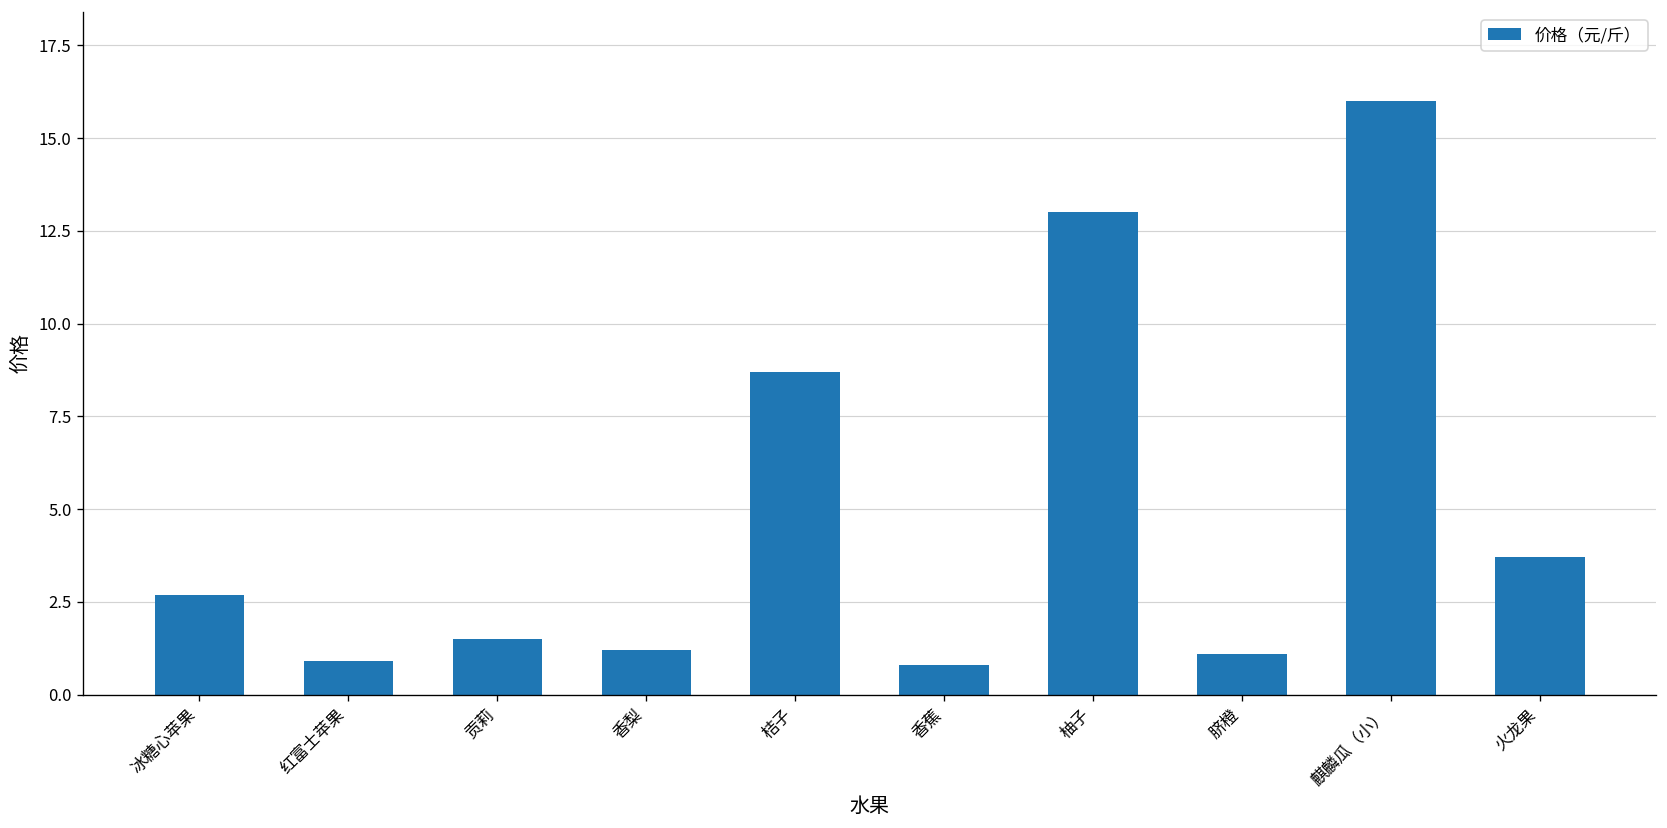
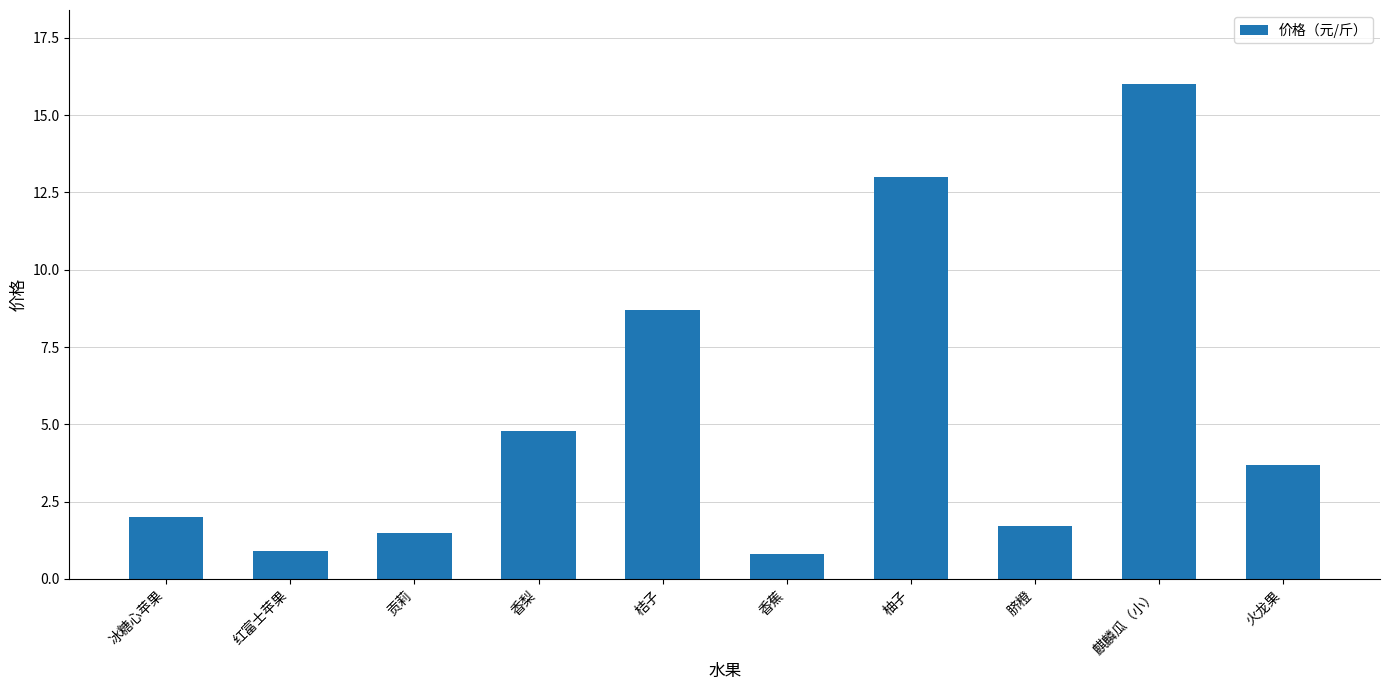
冰糖心苹果: 2.7 -> 2.0
香梨: 1.2 -> 4.8
脐橙: 1.1 -> 1.7
